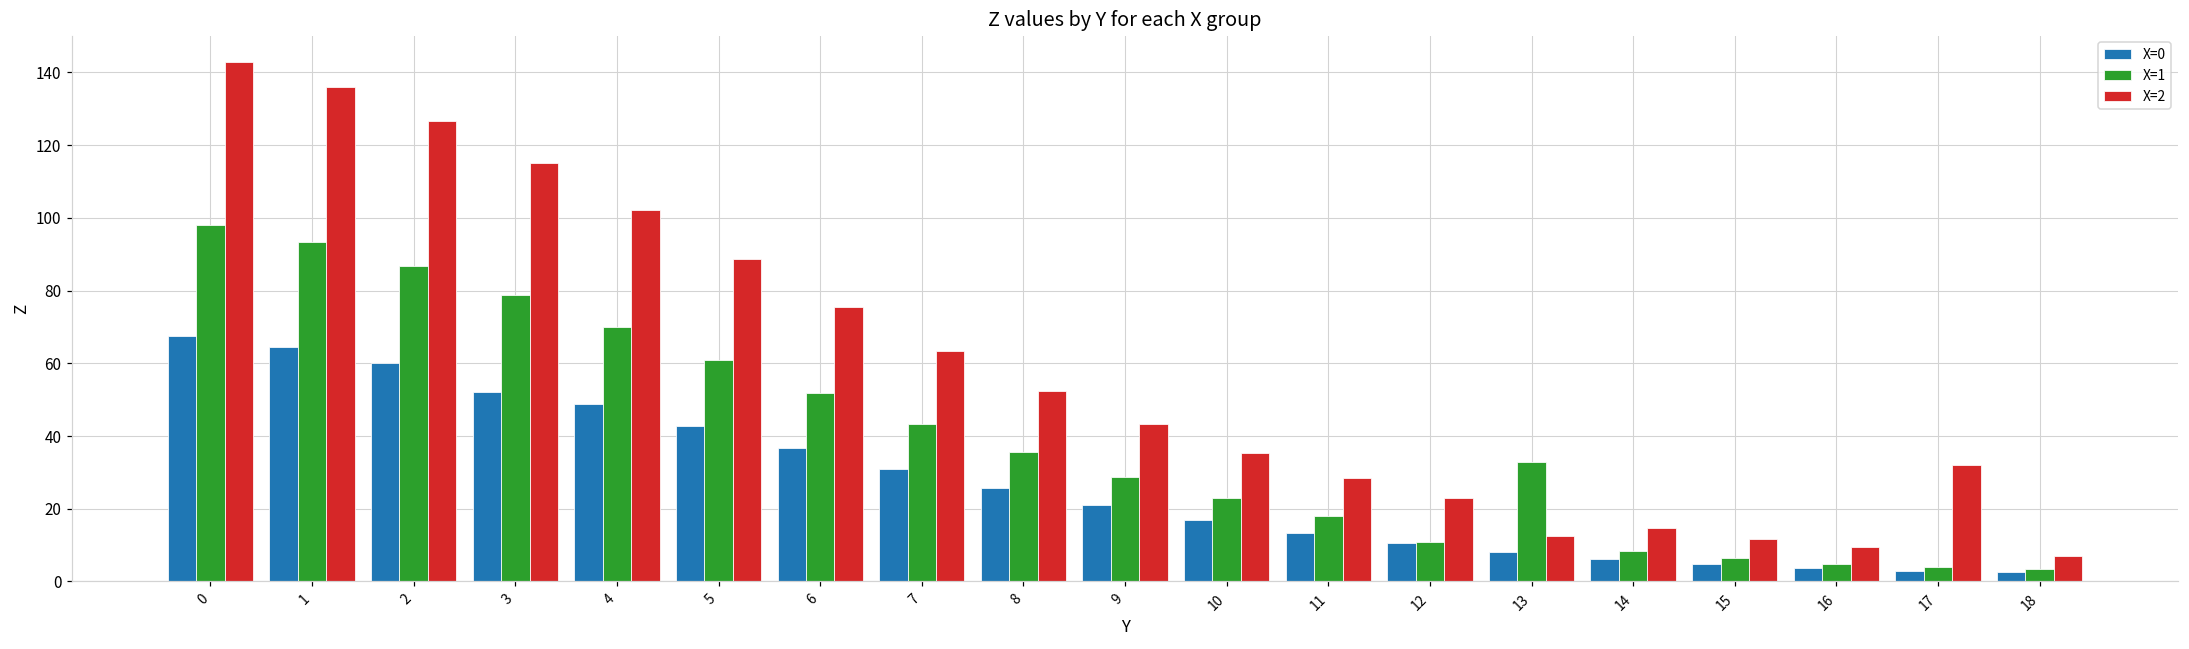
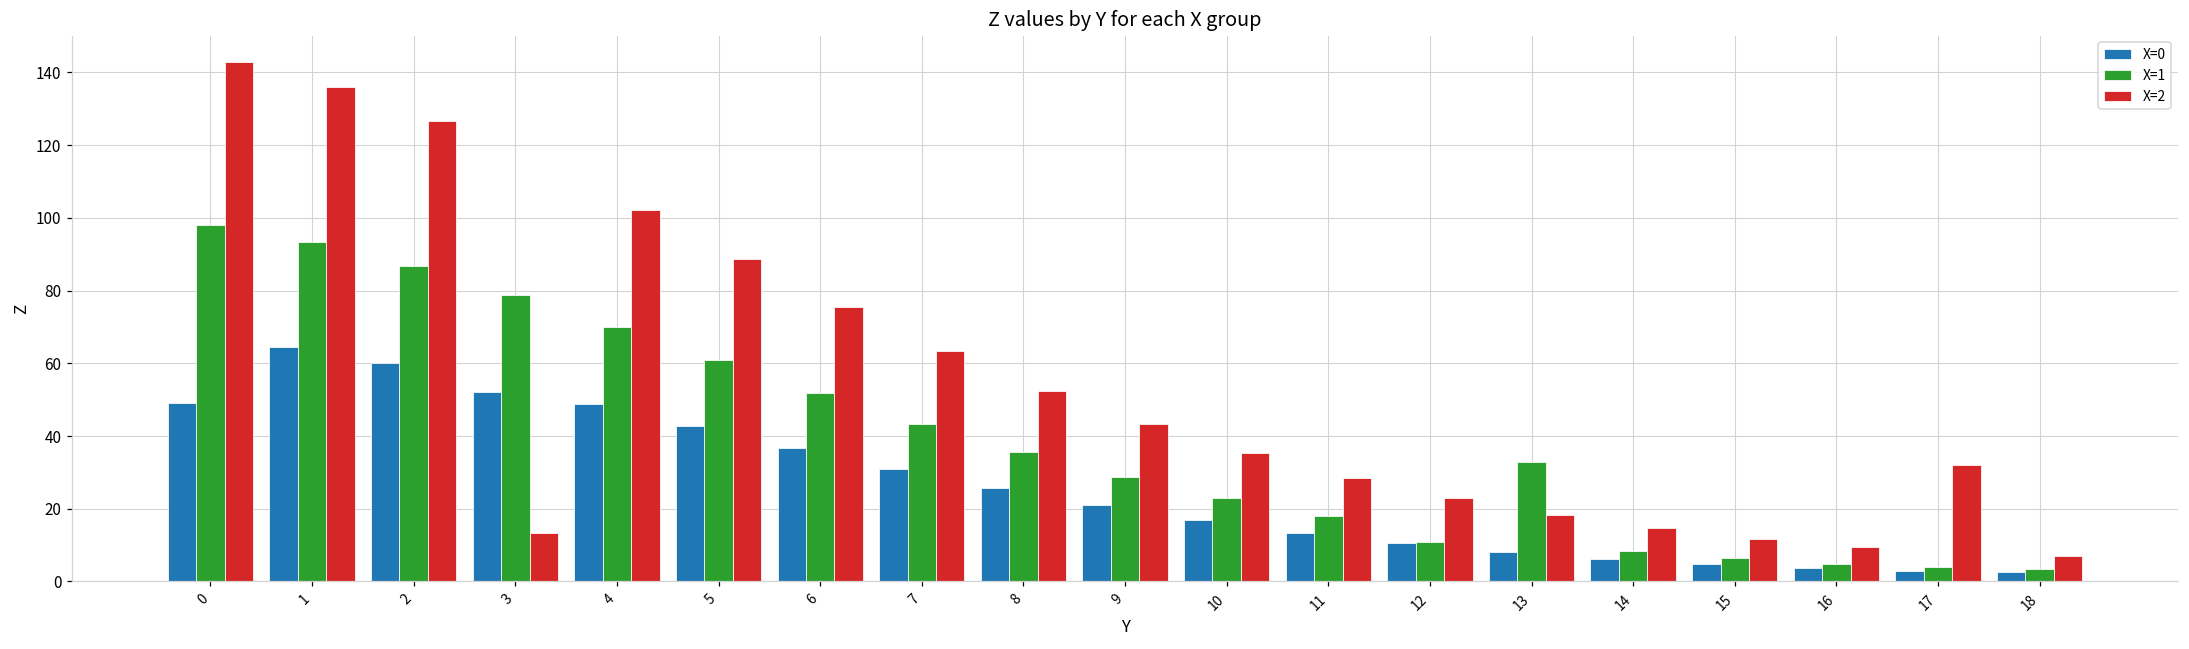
X=0, 0: 68 -> 49
X=2, 3: 115 -> 13
X=2, 13: 12 -> 18
